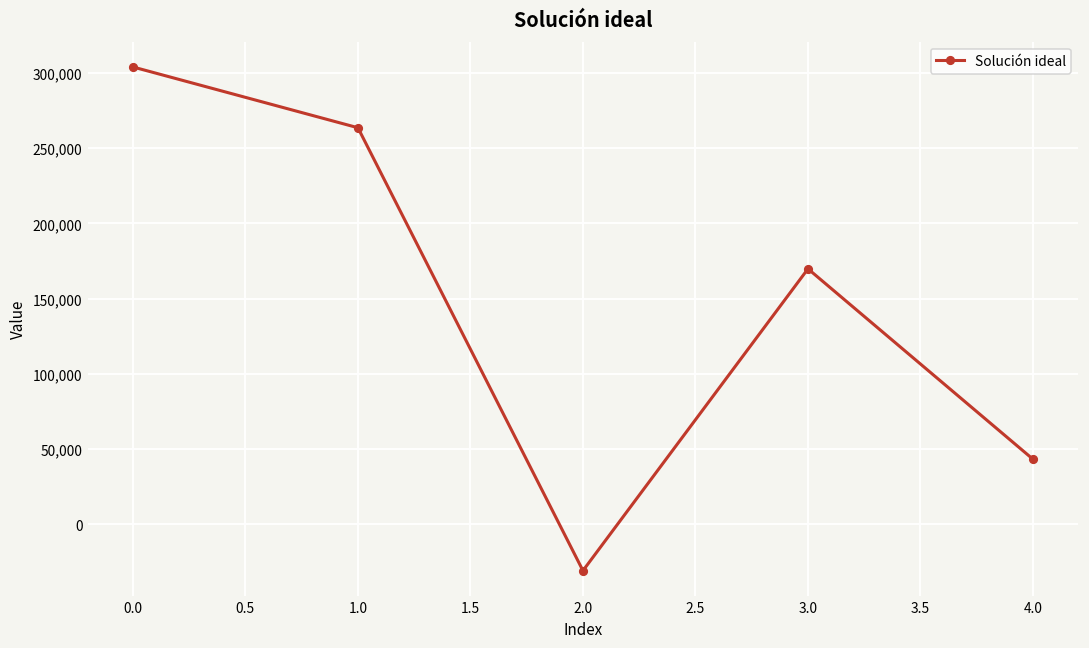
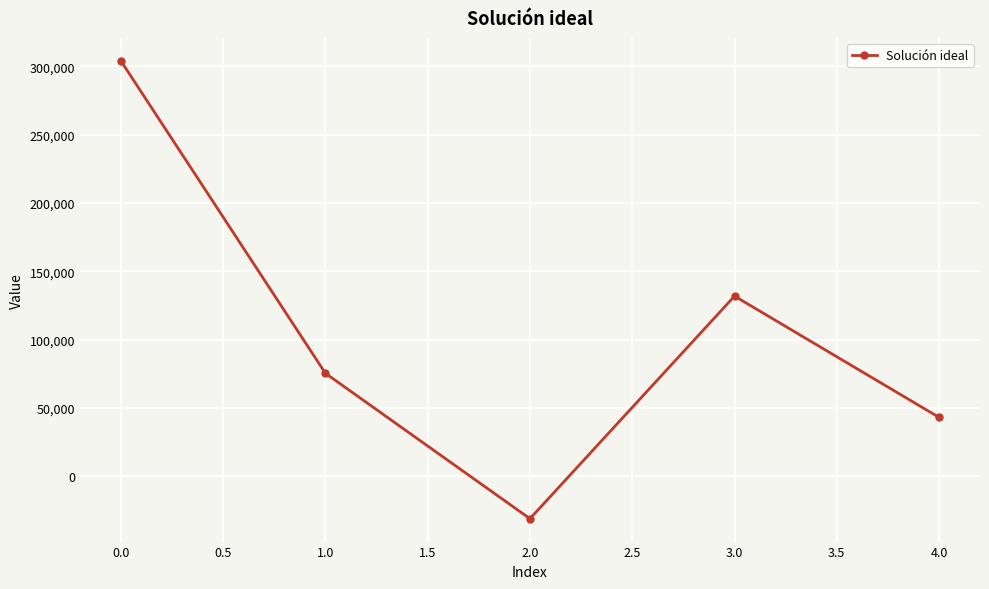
1.0: 264,000 -> 75,000
3.0: 170,000 -> 132,000
